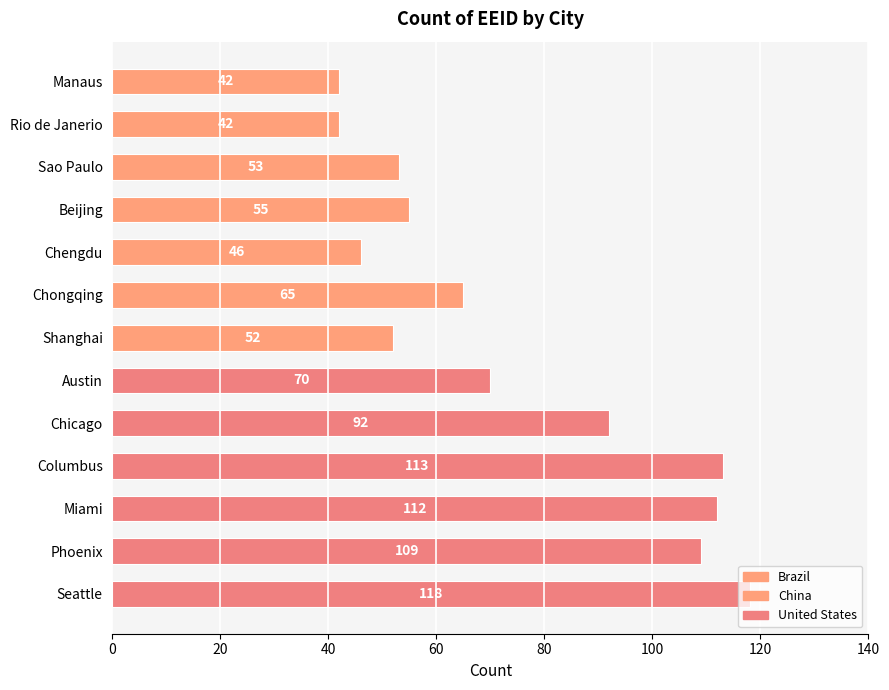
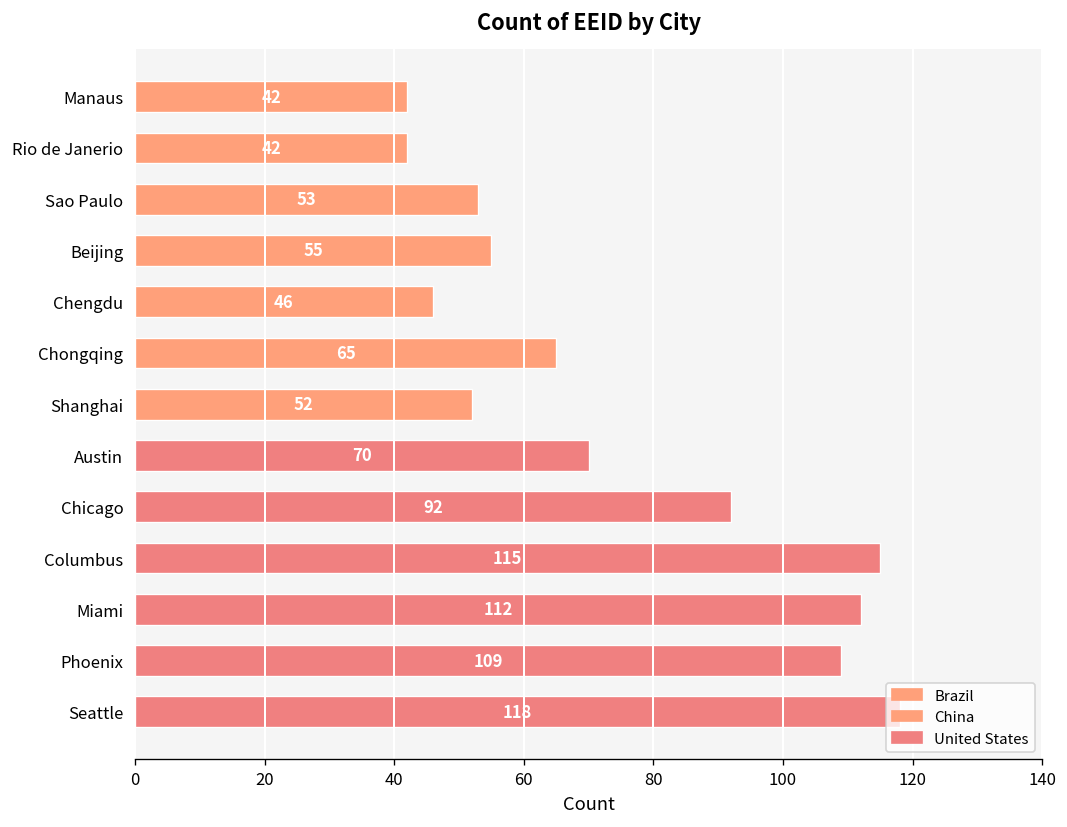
Columbus: 113 -> 115
